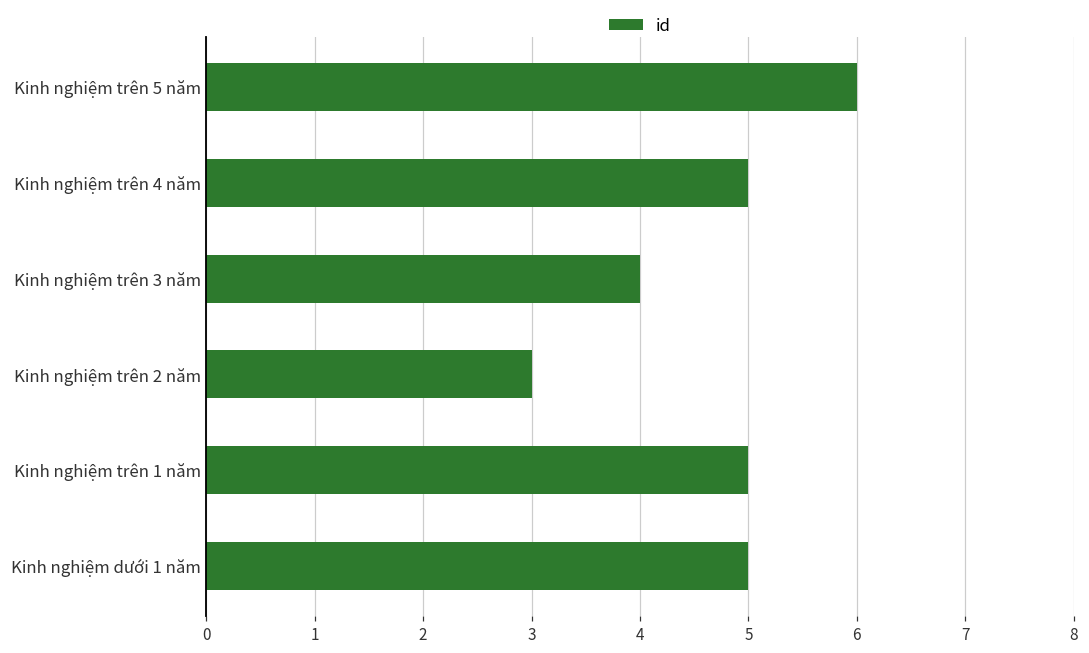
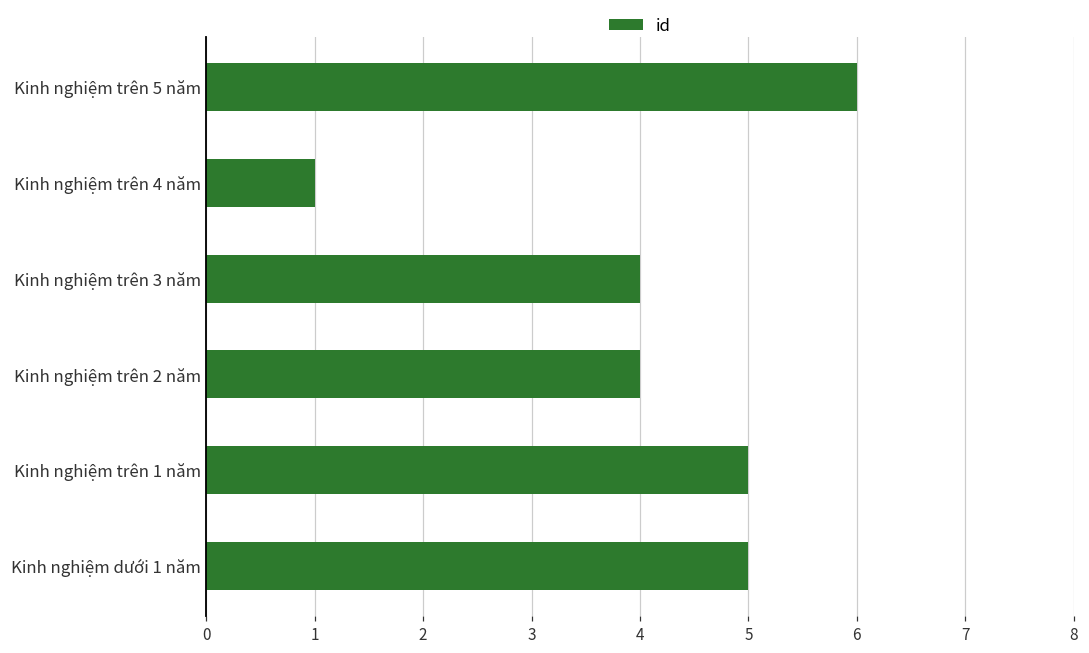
Kinh nghiệm trên 4 năm: 5 -> 1
Kinh nghiệm trên 2 năm: 3 -> 4
